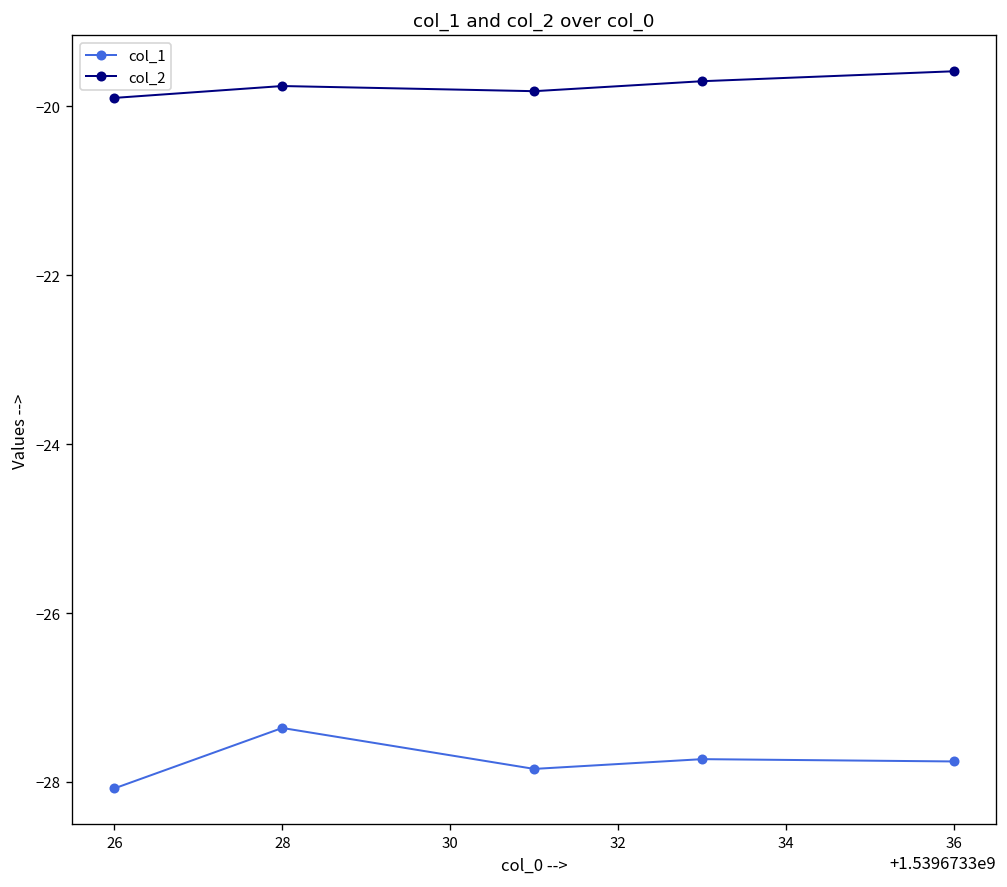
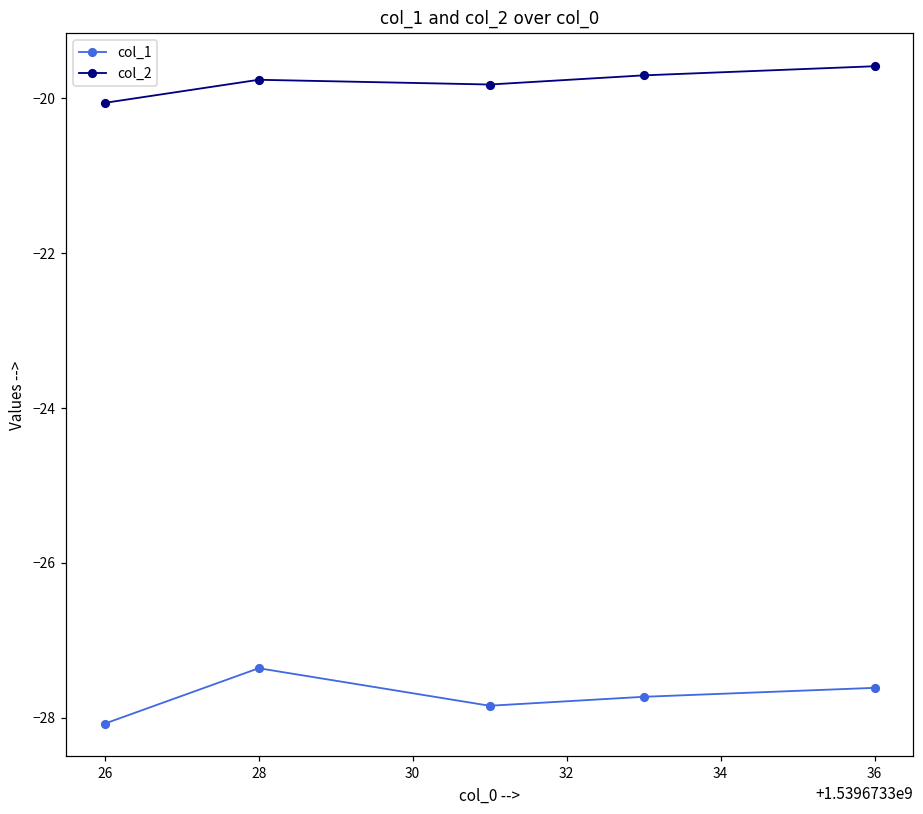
col_2, 26: -19.9 -> -20.1
col_1, 36: -27.8 -> -27.6
